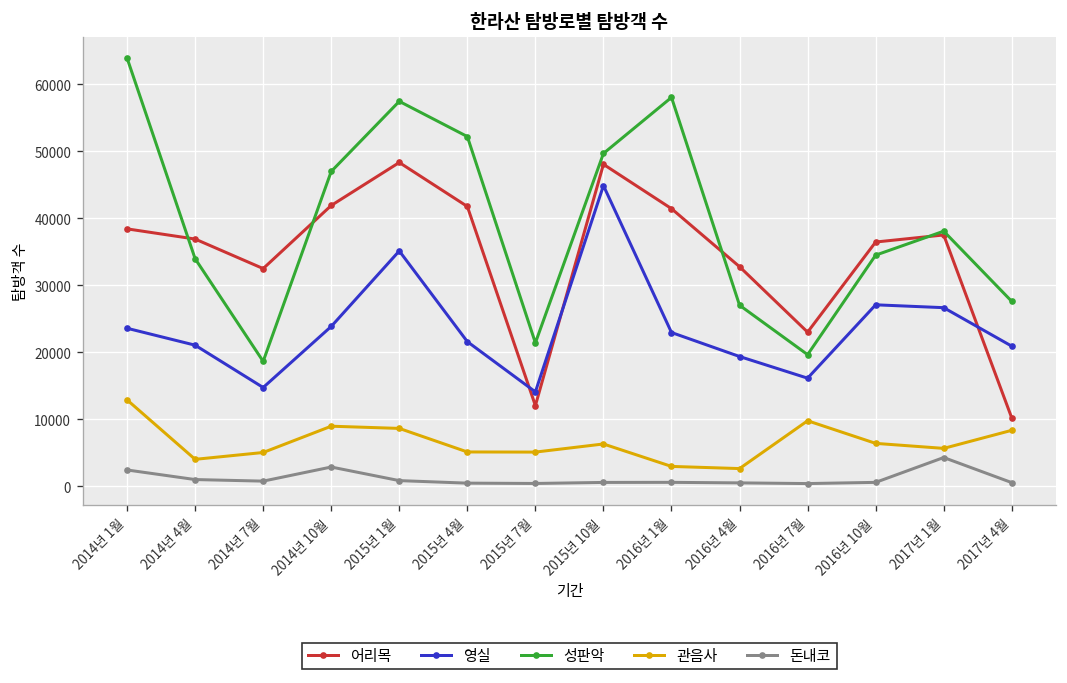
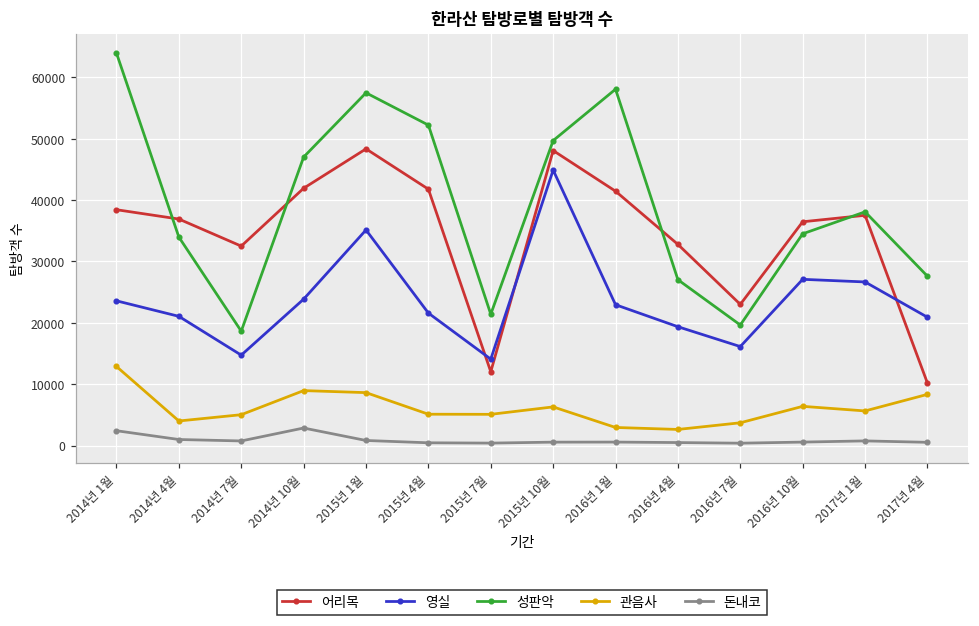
관음사, 2016년 7월: 10000 -> 4000
돈내코, 2017년 1월: 4000 -> 1000
